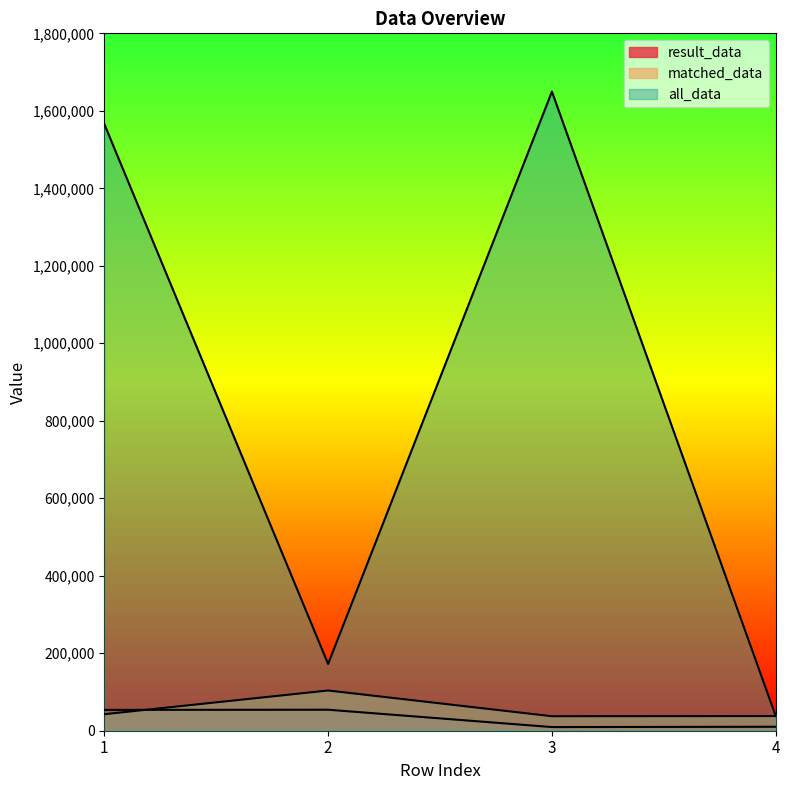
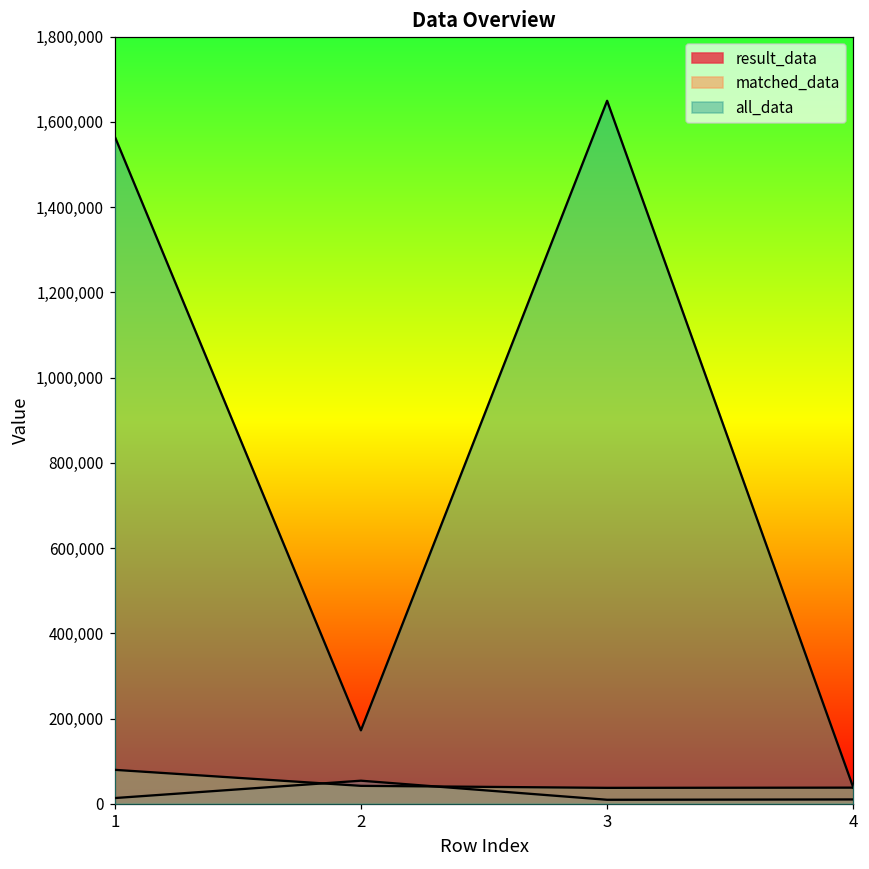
result_data, 1: 50,000 -> 10,000
matched_data, 1: 40,000 -> 80,000
matched_data, 2: 100,000 -> 40,000
